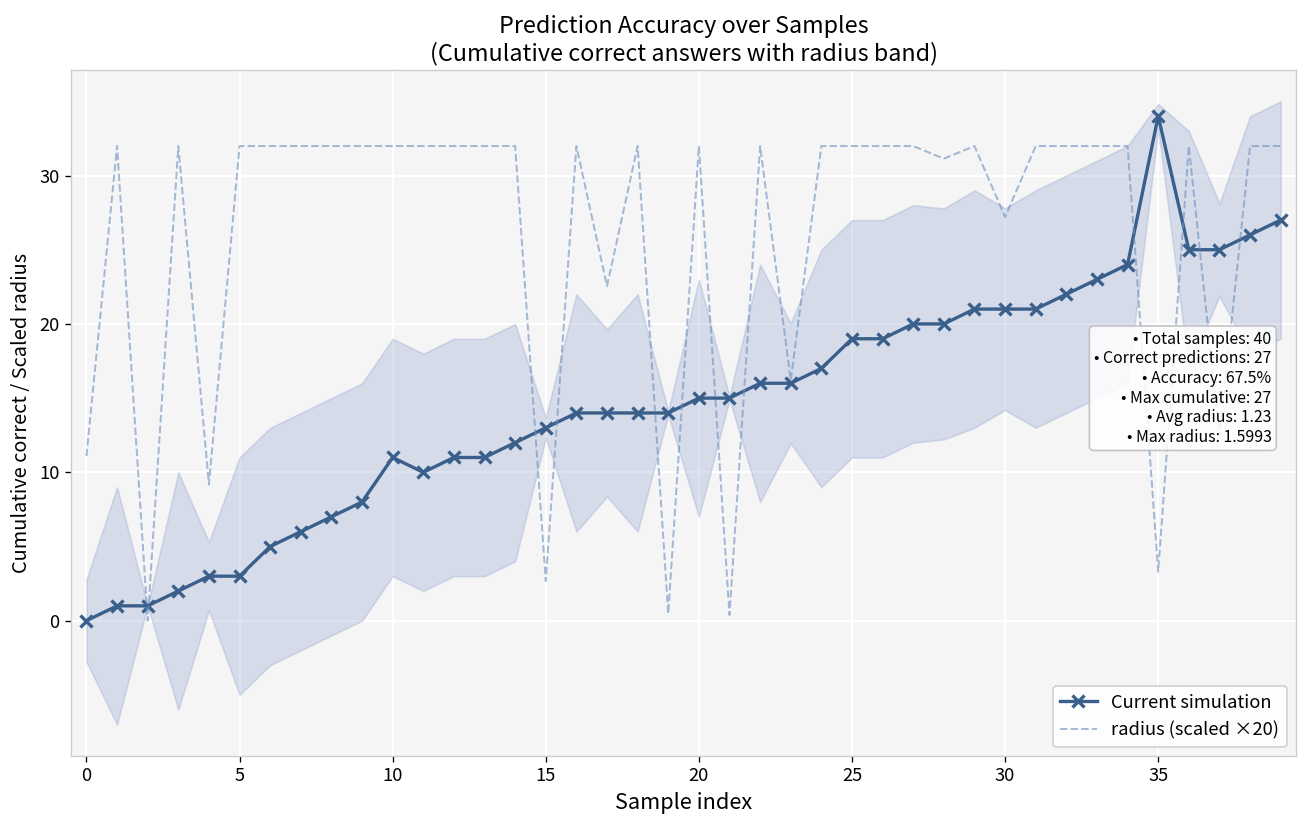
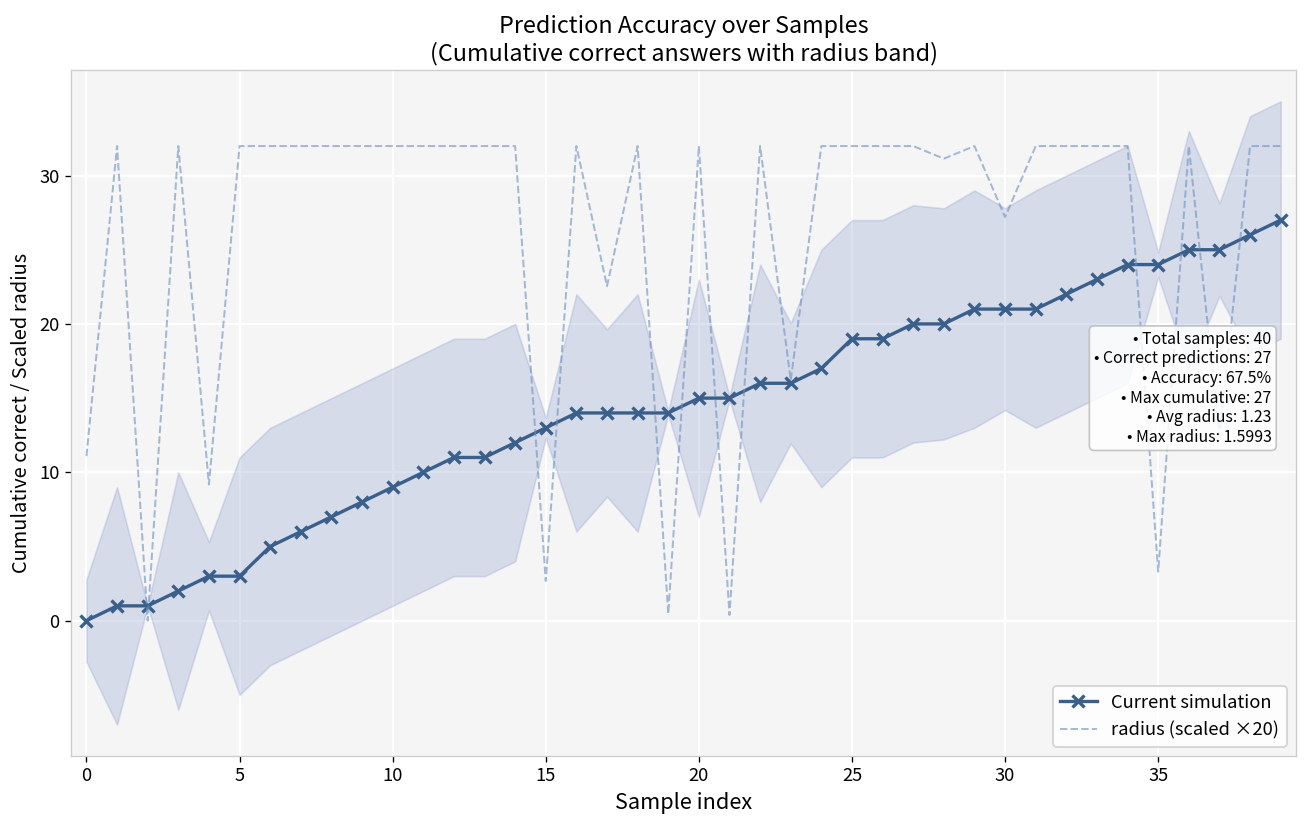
Current simulation, 10: 11 -> 9
Current simulation, 35: 34 -> 24
